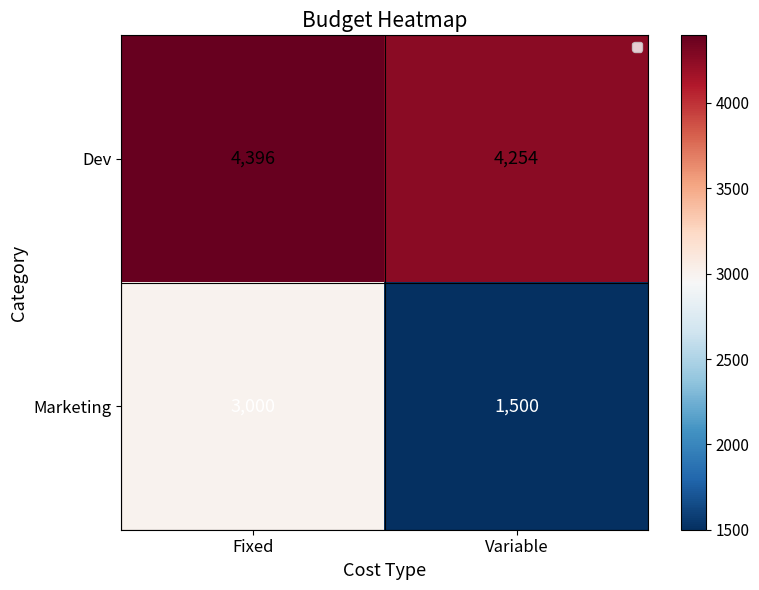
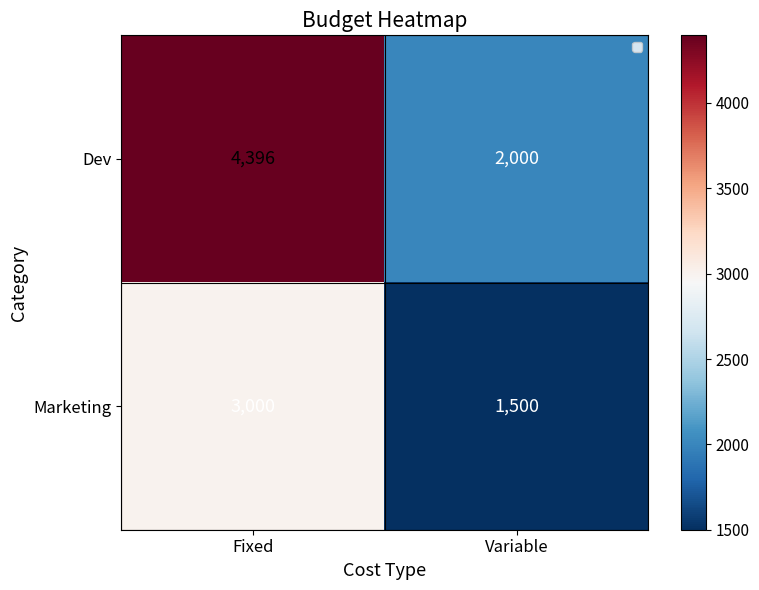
Dev, Variable: 4,254 -> 2,000
